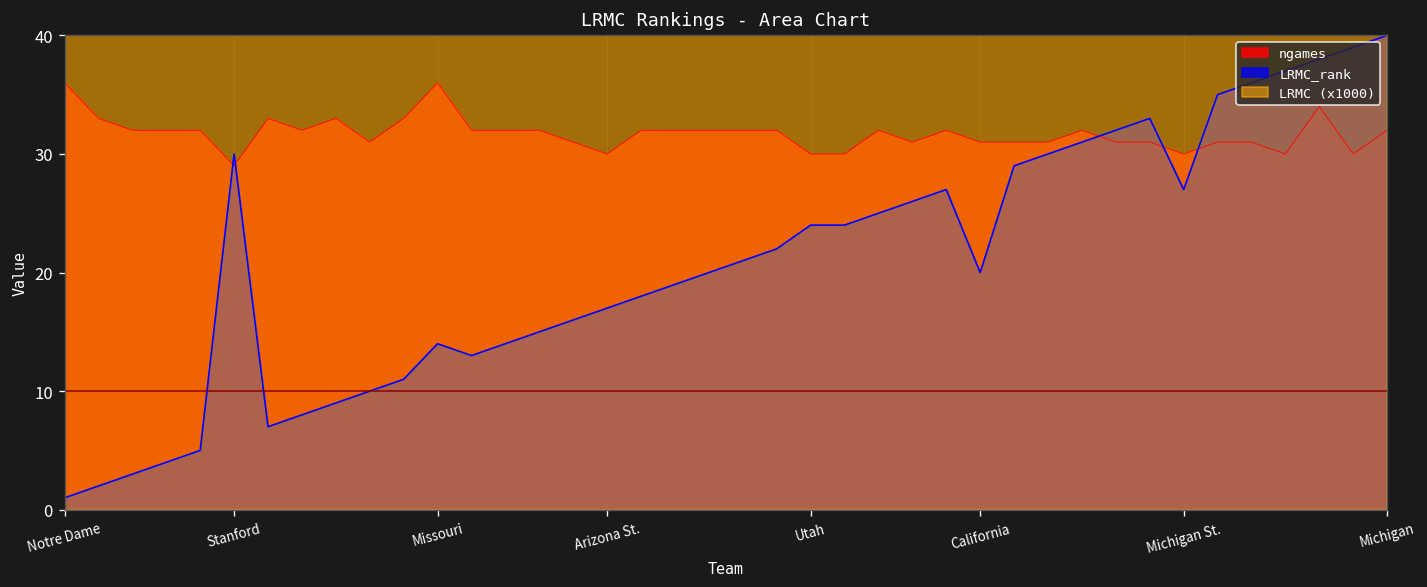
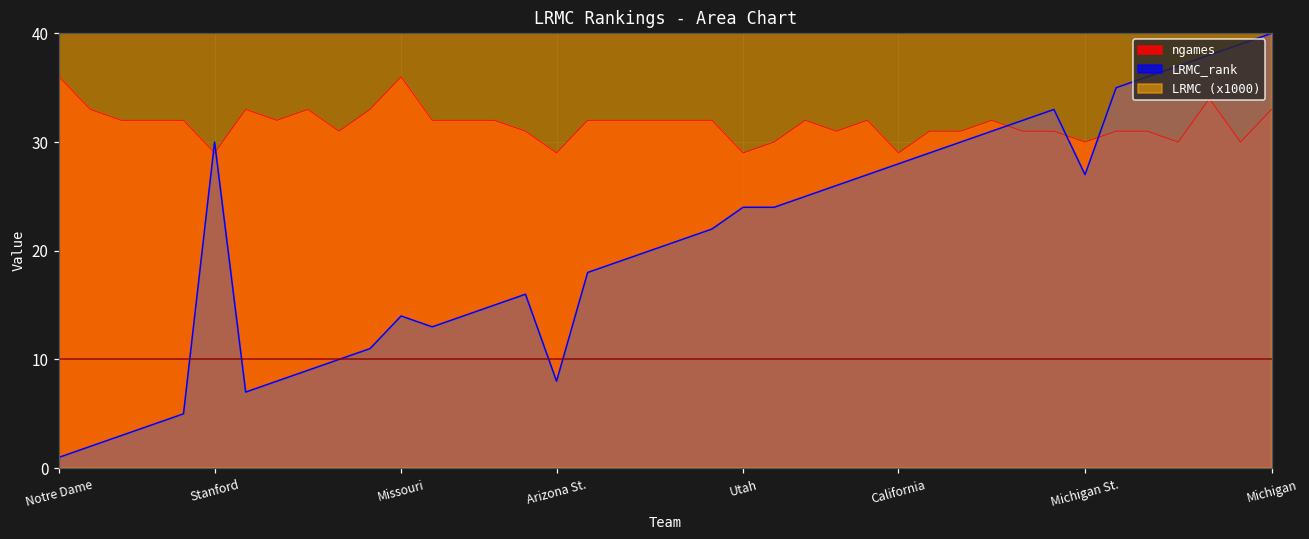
ngames, Arizona St.: 30 -> 29
LRMC_rank, Arizona St.: 17 -> 8
ngames, Utah: 30 -> 29
ngames, California: 31 -> 29
LRMC_rank, California: 20 -> 28
ngames, Michigan: 32 -> 33
